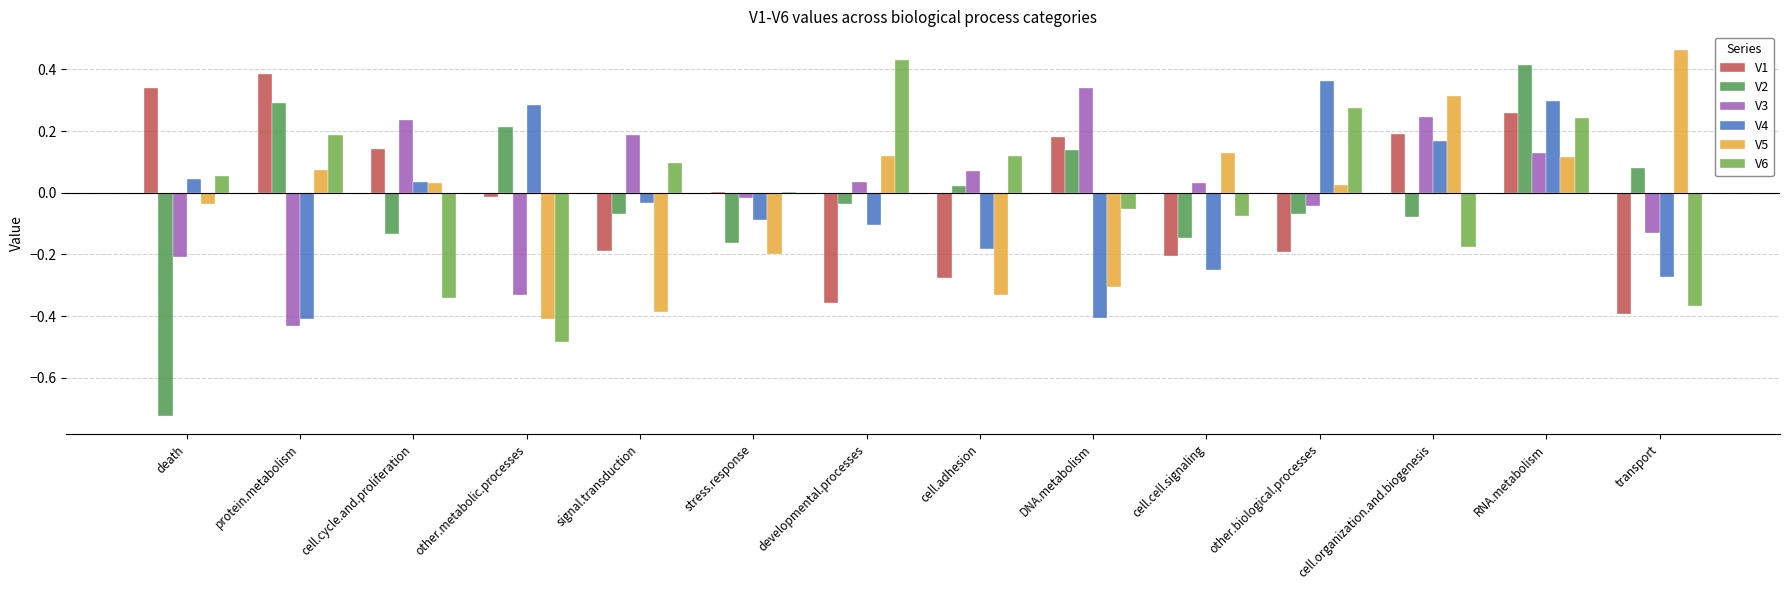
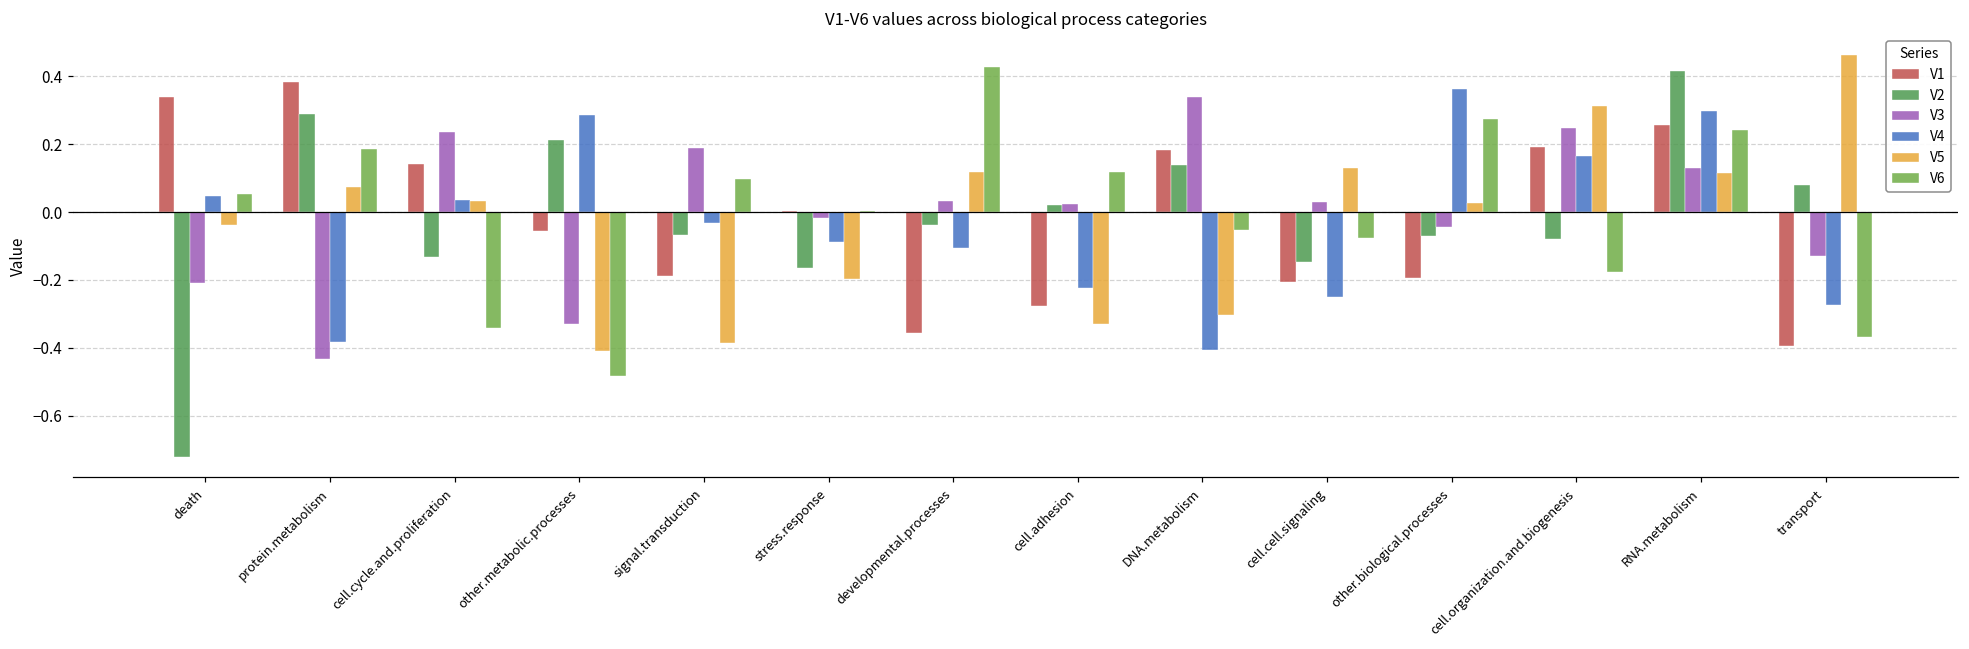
V4, protein.metabolism: -0.41 -> -0.38
V1, other.metabolic.processes: -0.01 -> -0.06
V3, cell.adhesion: 0.07 -> 0.02
V4, cell.adhesion: -0.18 -> -0.22
